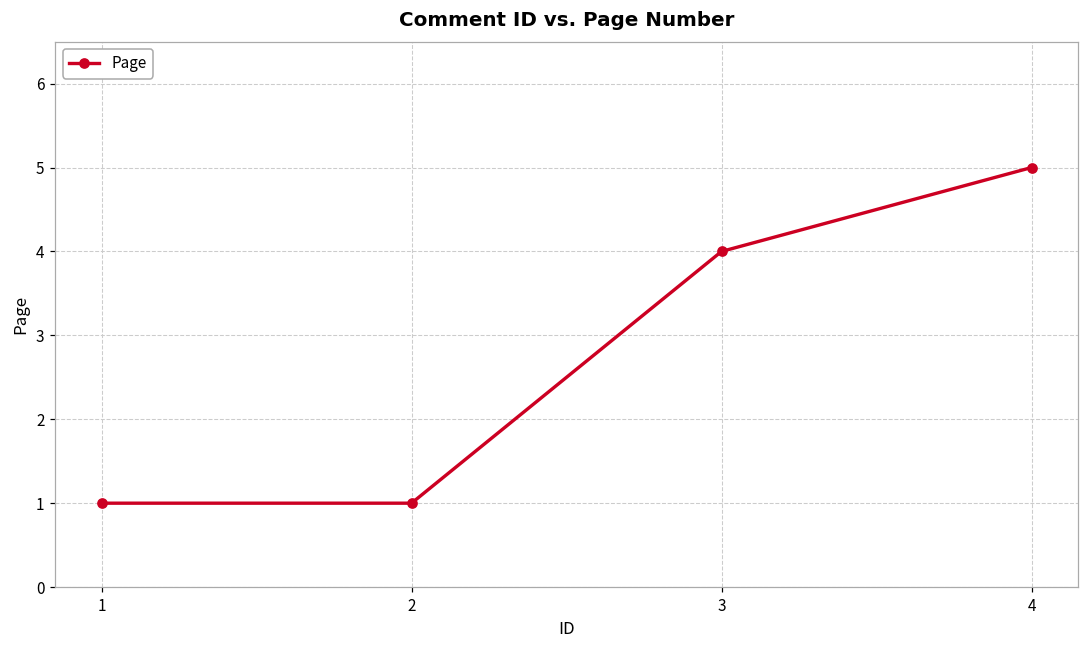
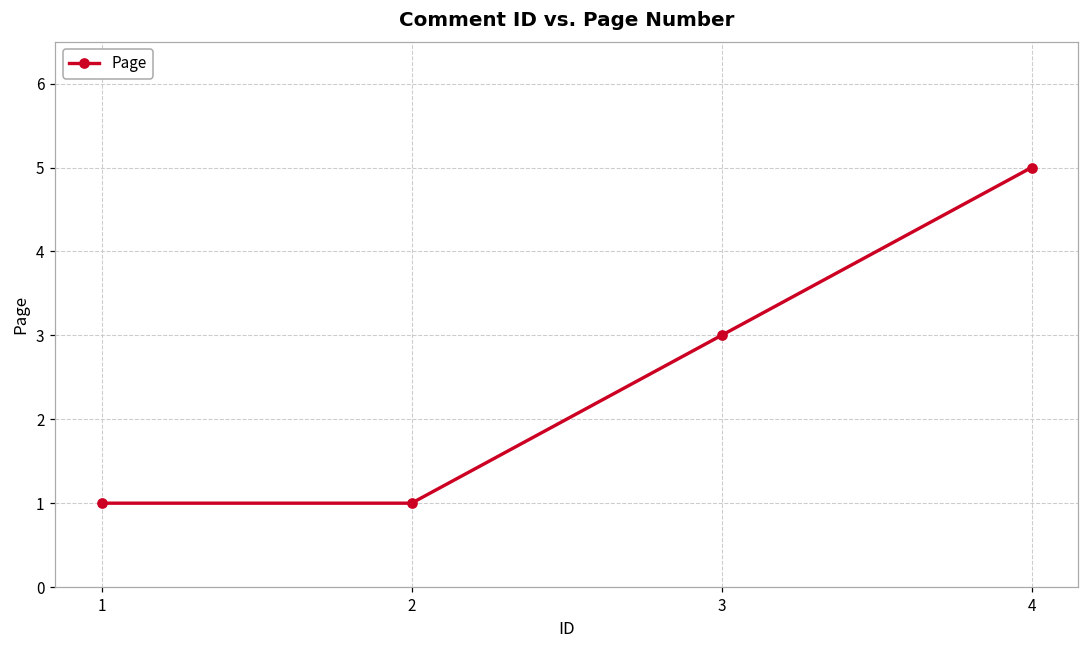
3: 4 -> 3
